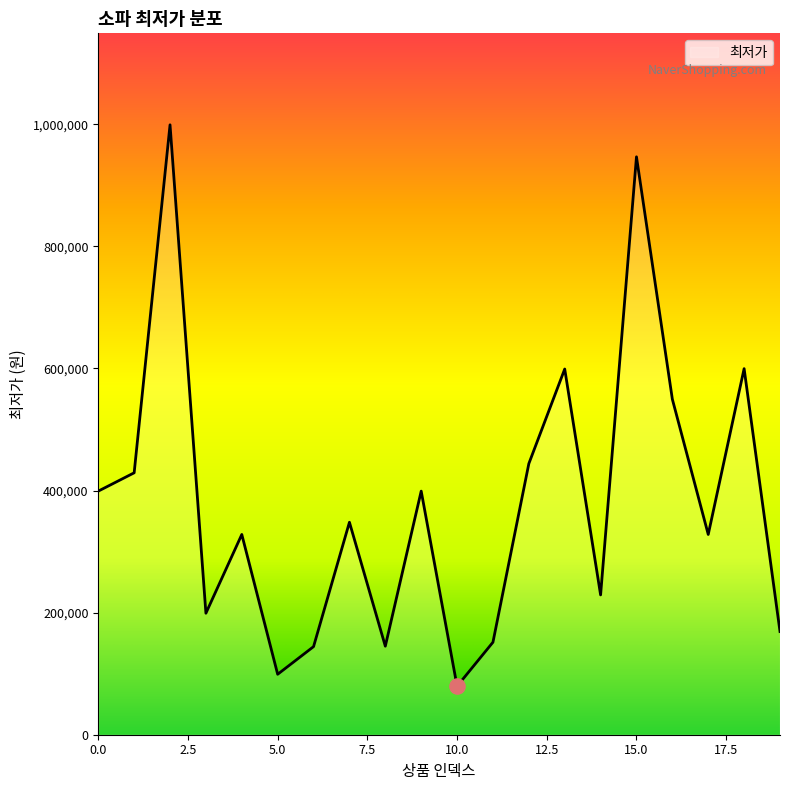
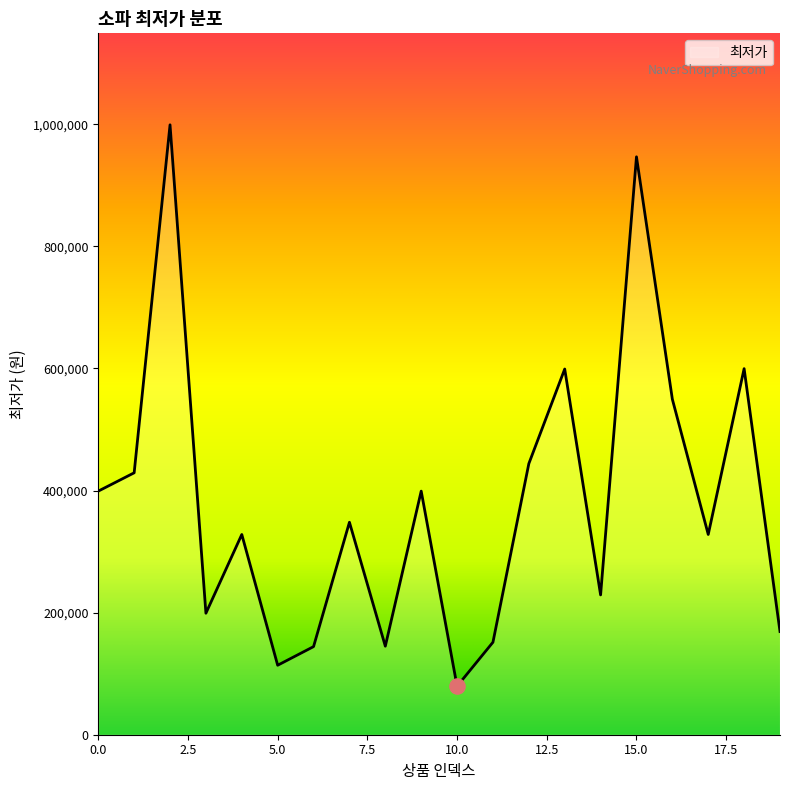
최저가, 5.0: 100,000 -> 110,000
